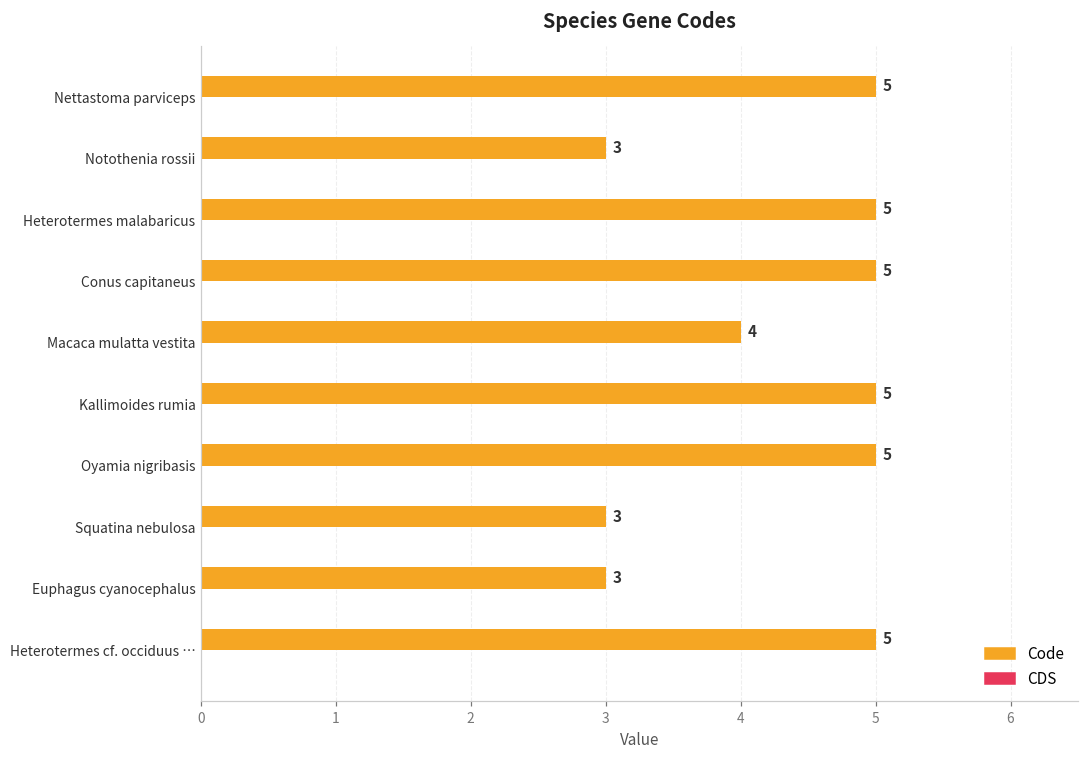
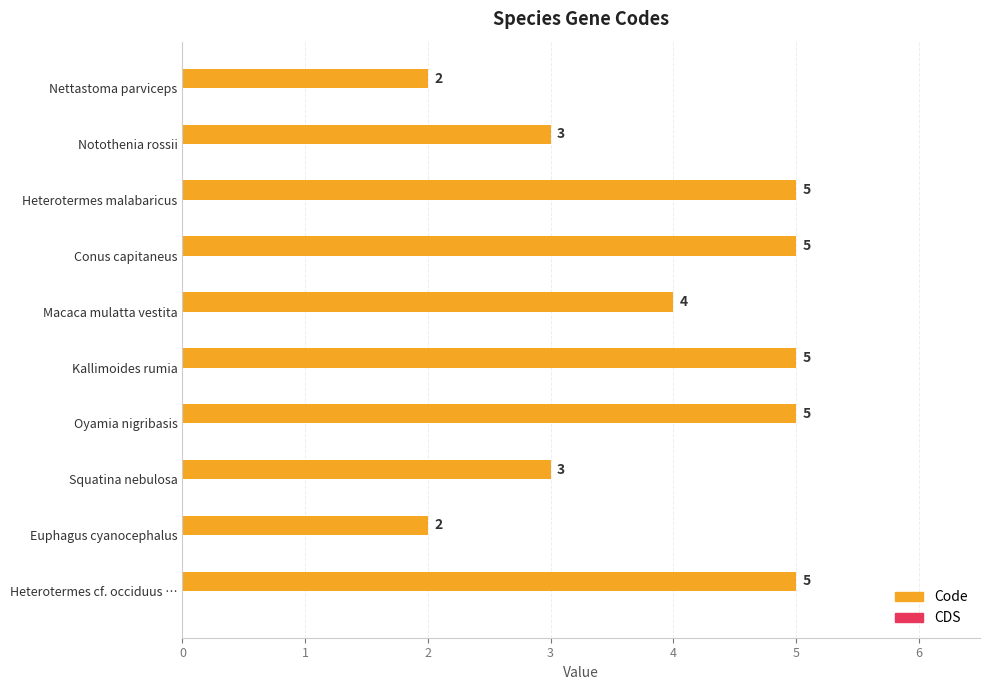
Code, Nettastoma parviceps: 5 -> 2
Code, Euphagus cyanocephalus: 3 -> 2
